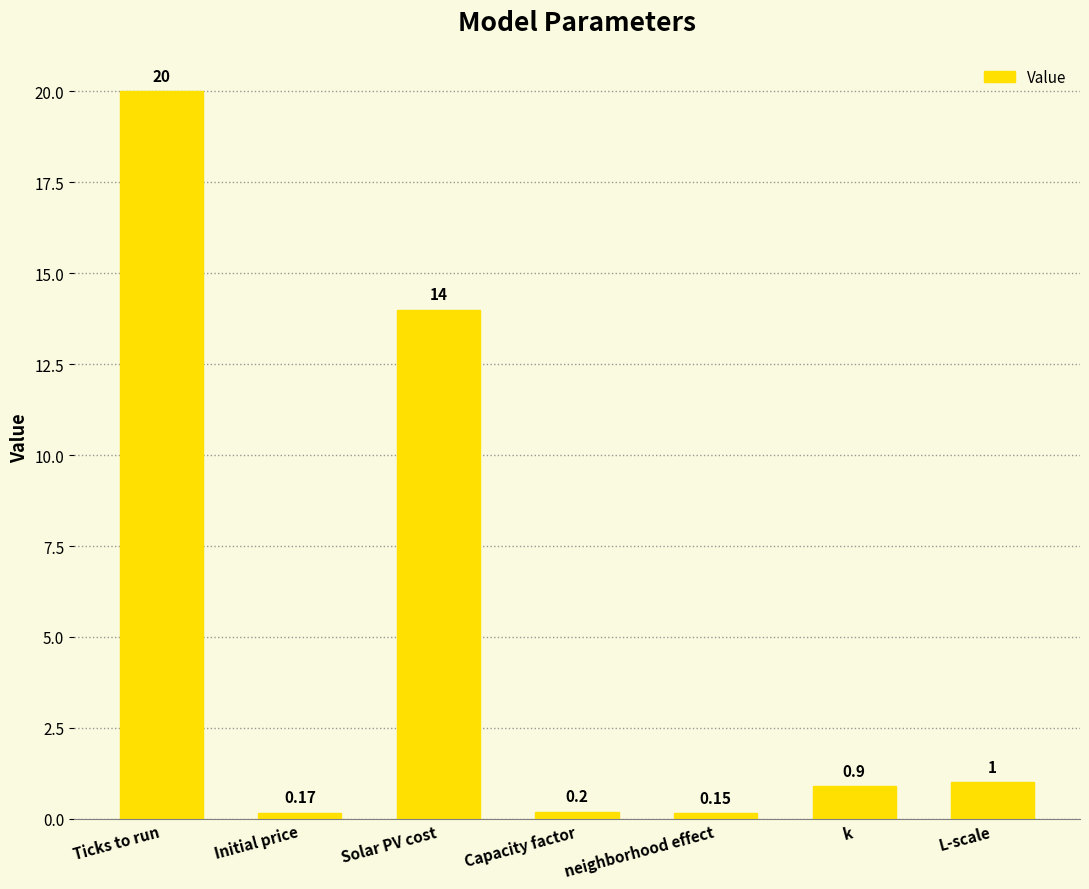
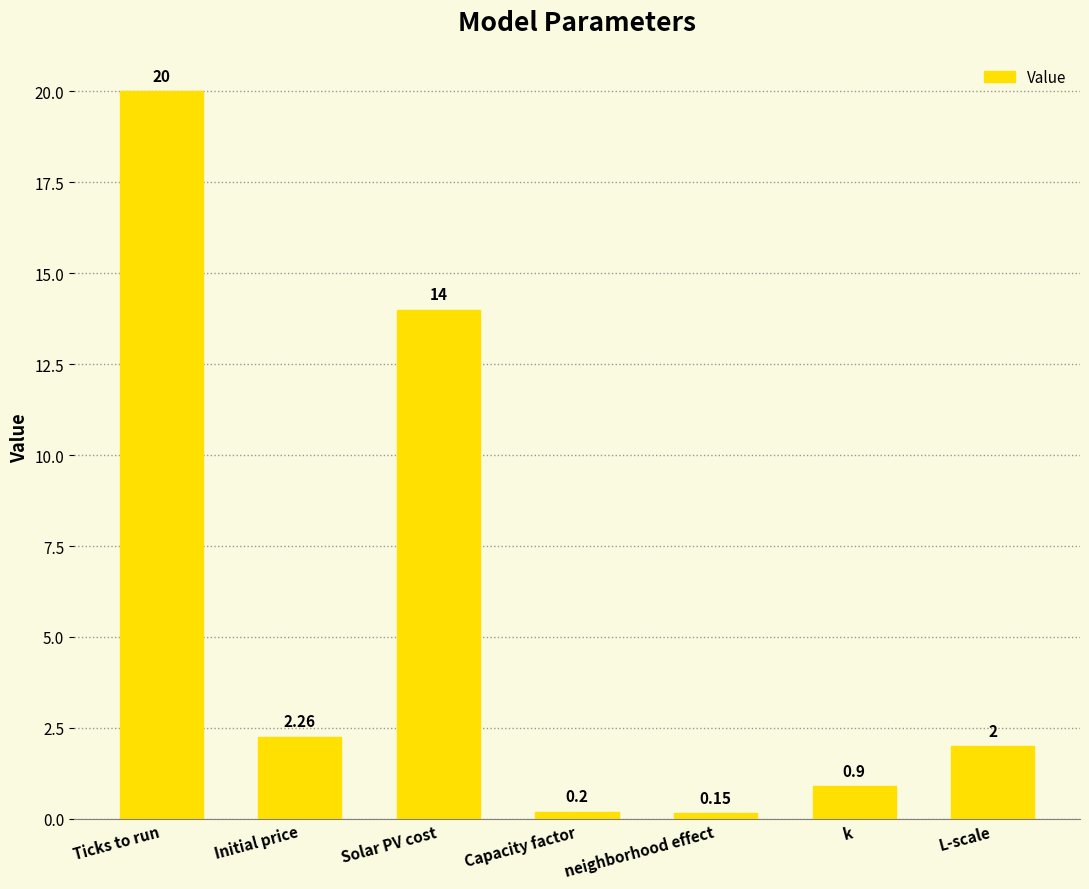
Initial price: 0.17 -> 2.26
L-scale: 1 -> 2
